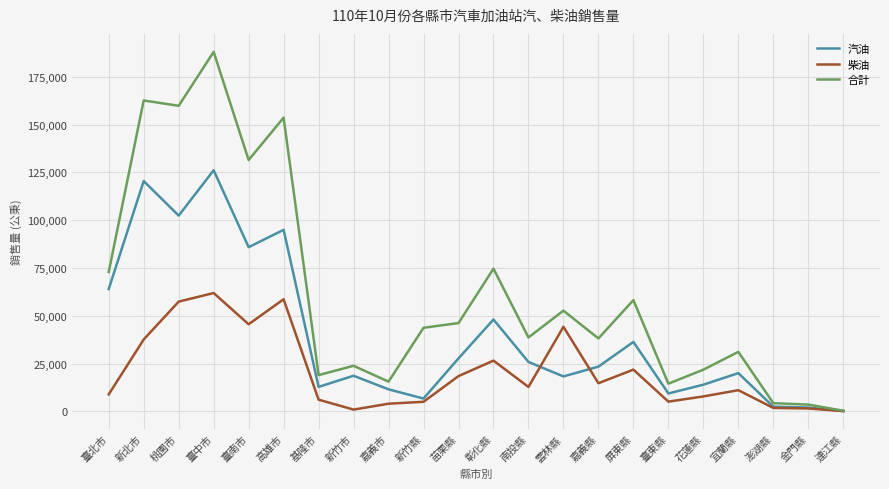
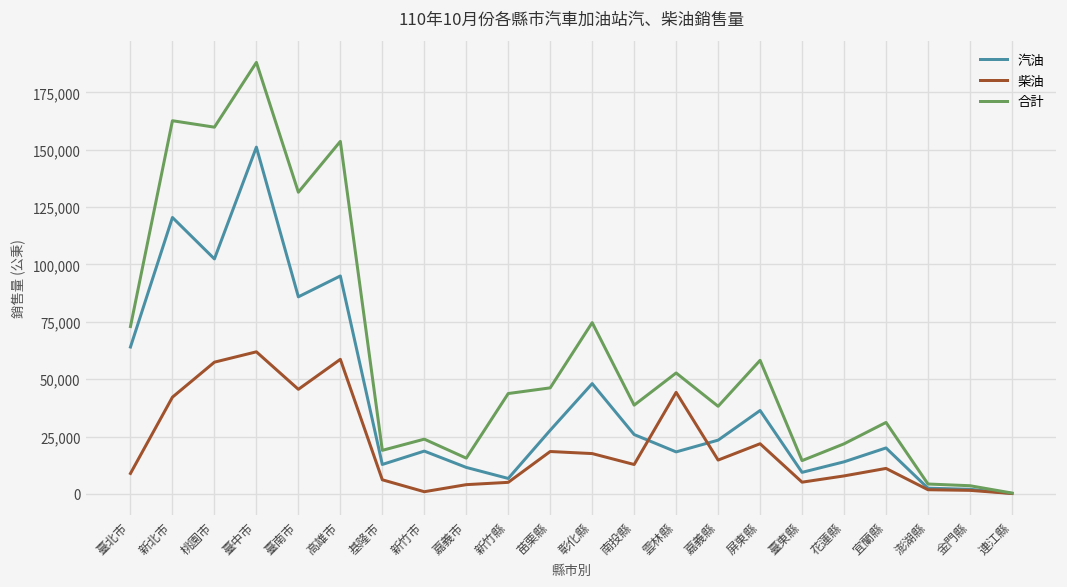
柴油, 新北市: 38,000 -> 42,000
汽油, 臺中市: 126,000 -> 151,000
柴油, 彰化縣: 27,000 -> 18,000
